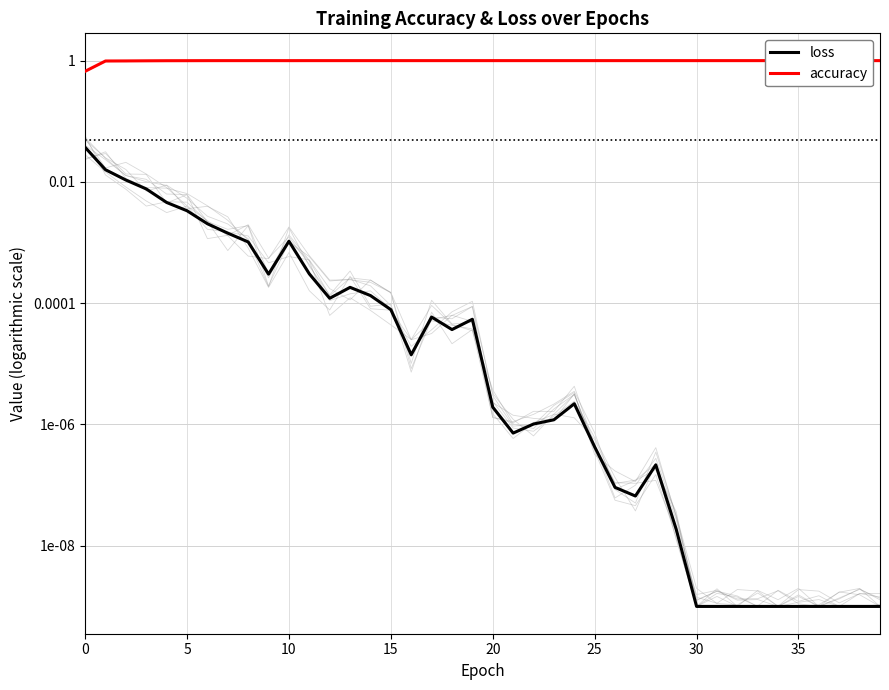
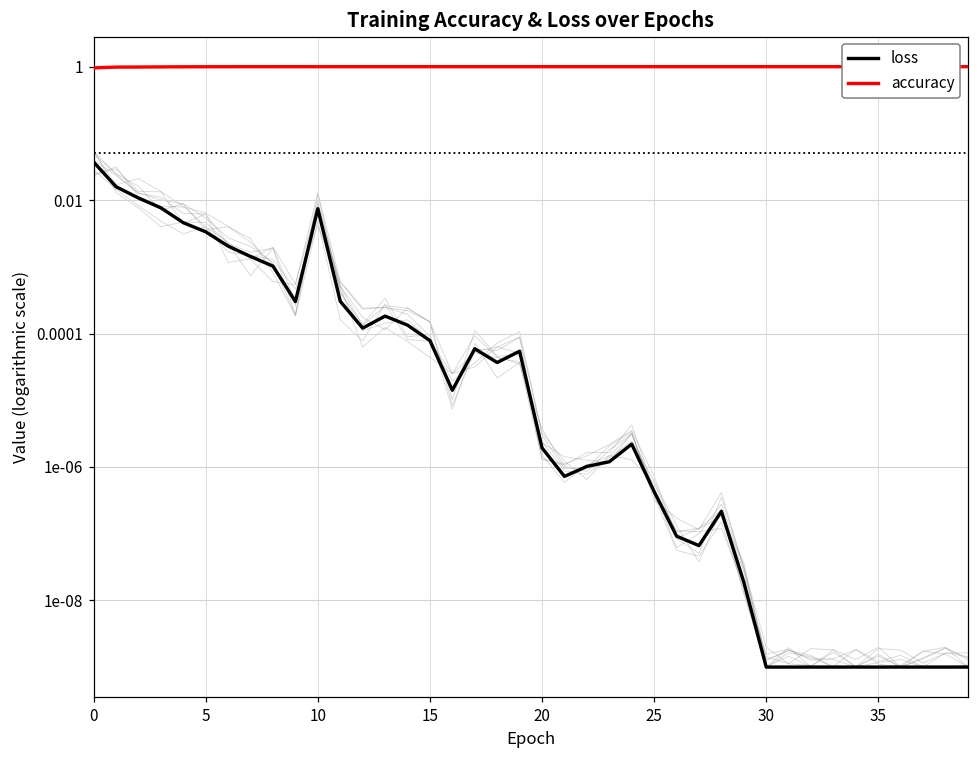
accuracy, 0: 0.7 -> 1.0
loss, 10: 0.0011 -> 0.007
